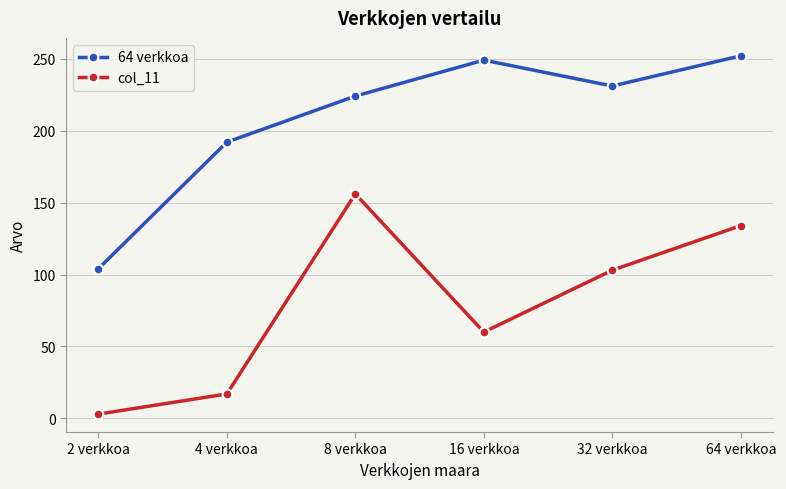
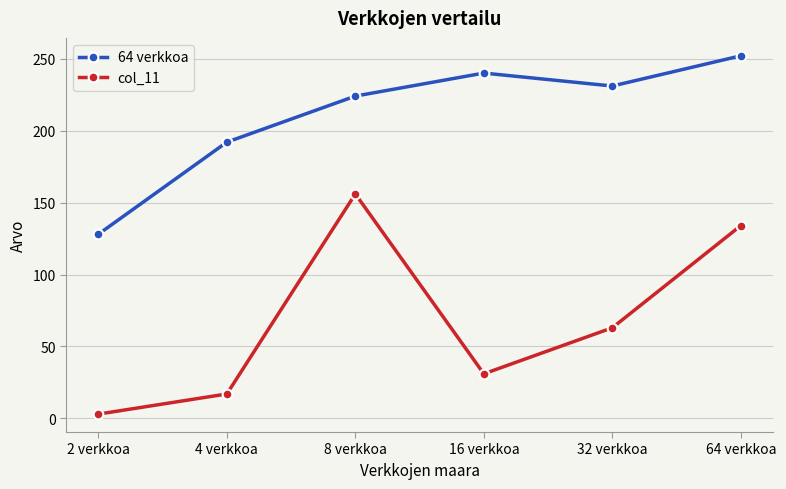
64 verkkoa, 2 verkkoa: 104 -> 128
64 verkkoa, 16 verkkoa: 249 -> 240
col_11, 16 verkkoa: 60 -> 31
col_11, 32 verkkoa: 103 -> 63
